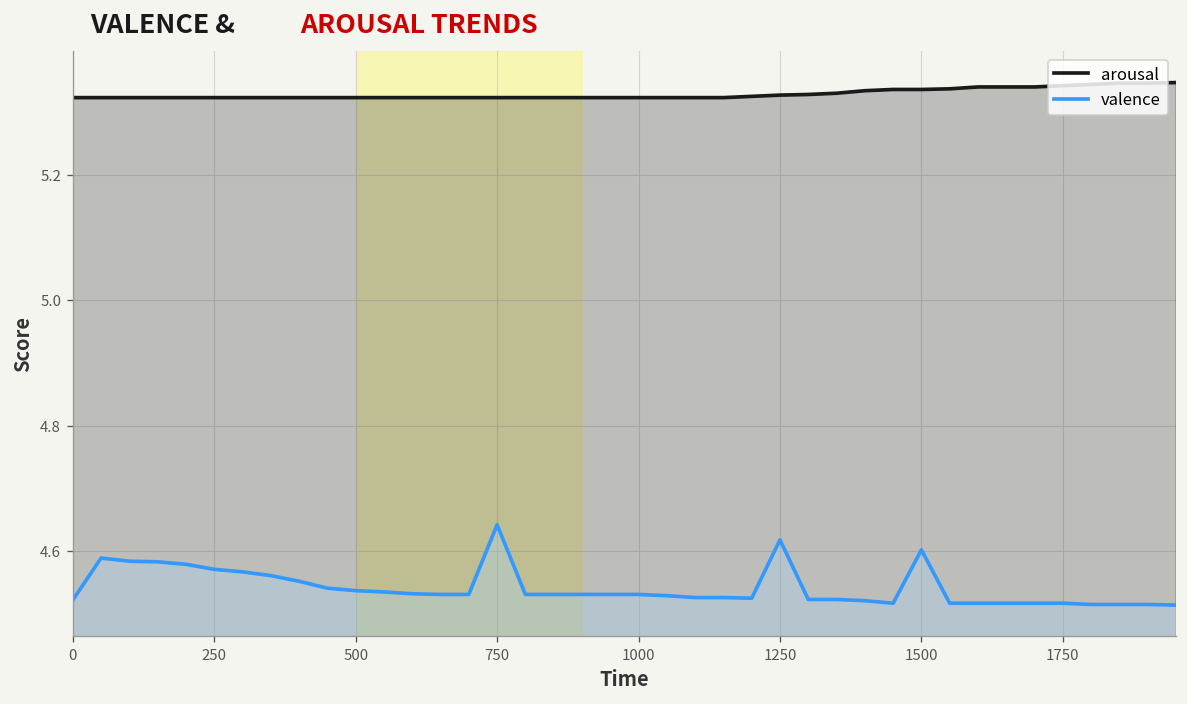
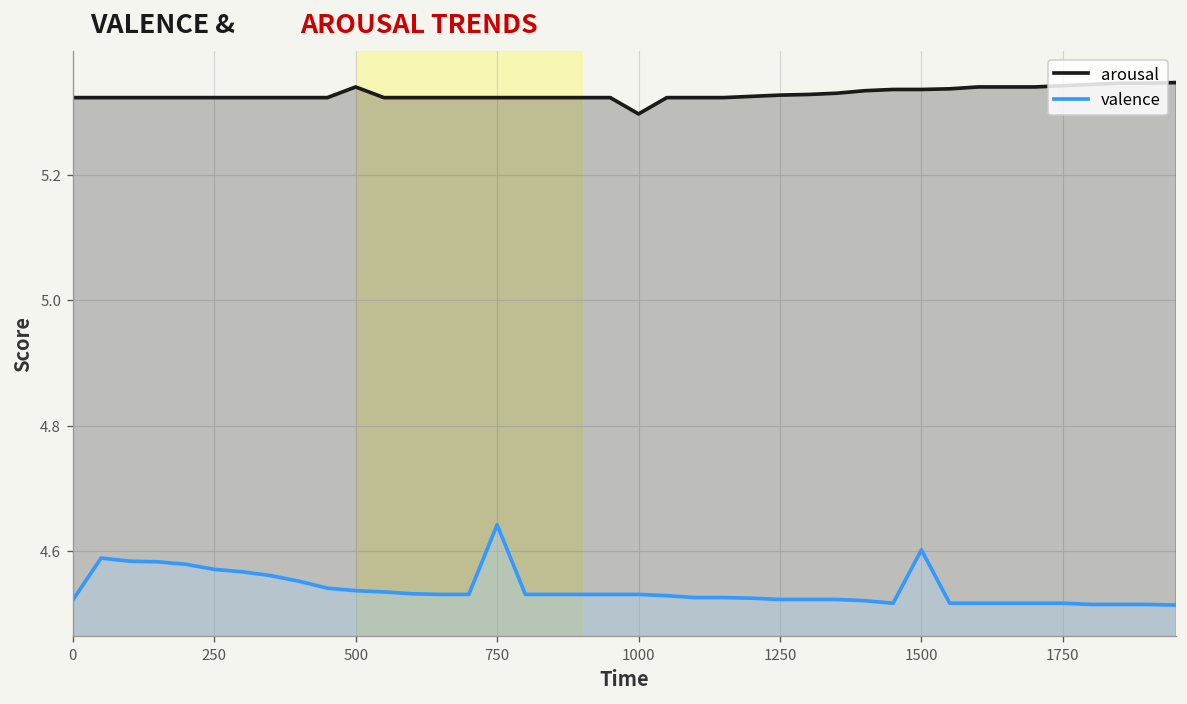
arousal, 500: 5.32 -> 5.34
arousal, 1000: 5.32 -> 5.30
valence, 1250: 4.62 -> 4.52
